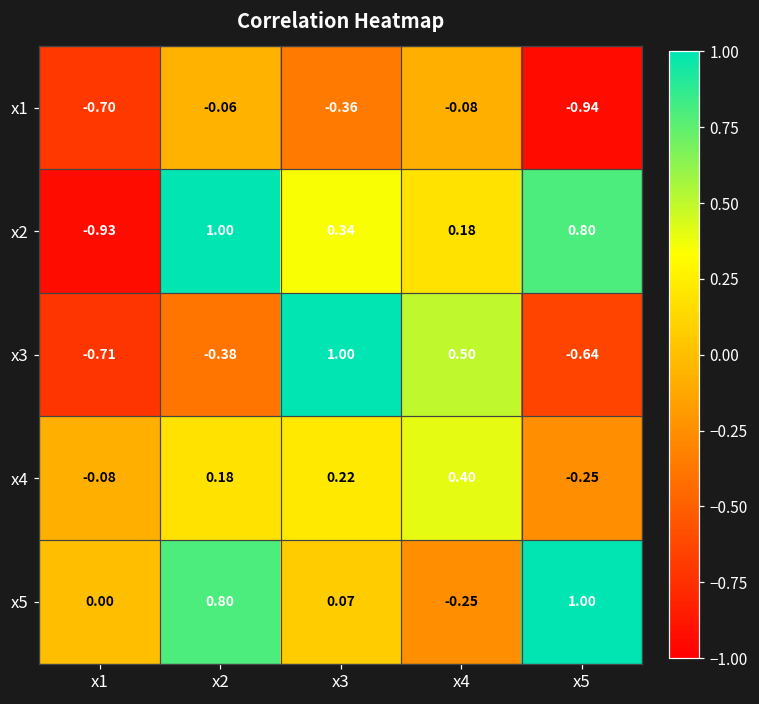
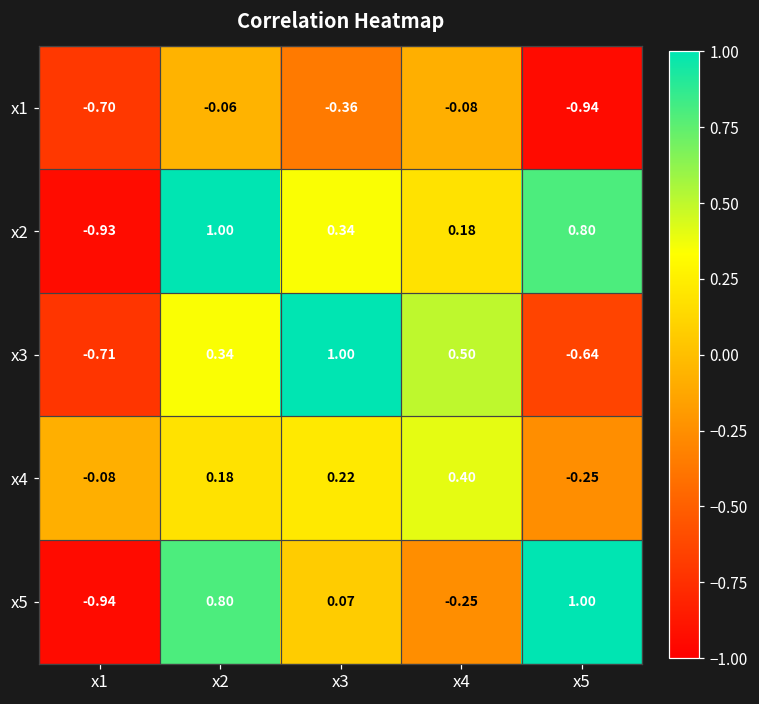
x3, x2: -0.38 -> 0.34
x5, x1: 0.00 -> -0.94
